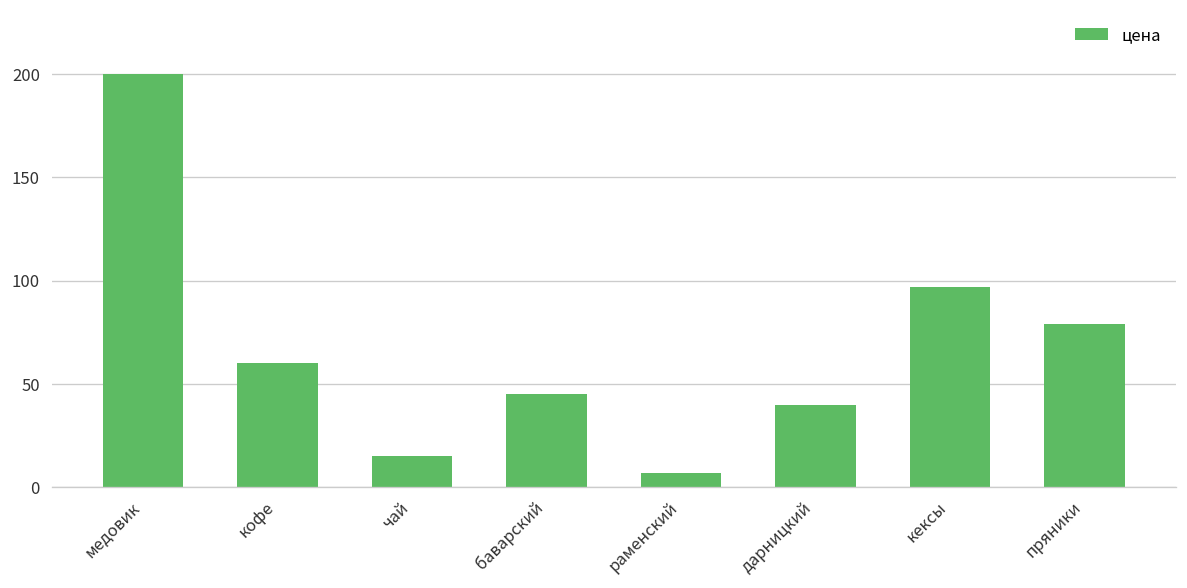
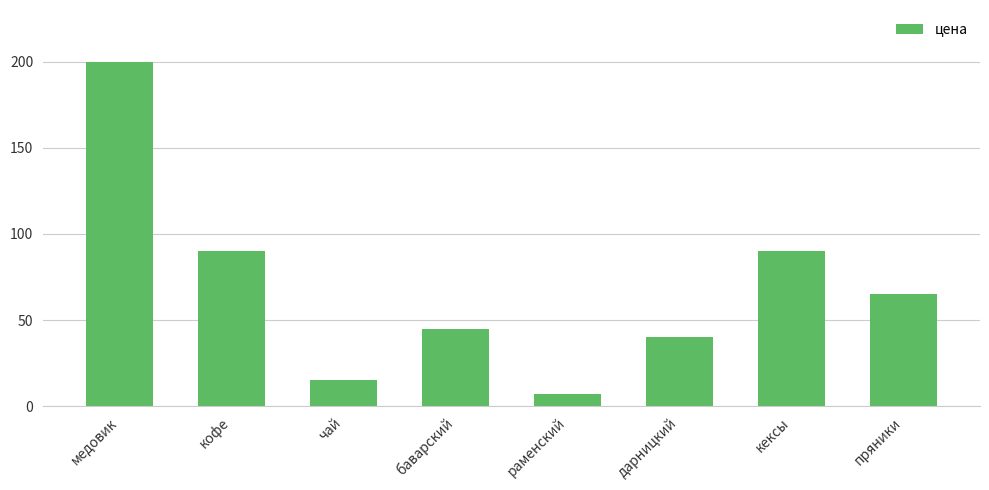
кофе: 60 -> 90
кексы: 97 -> 90
пряники: 79 -> 65
